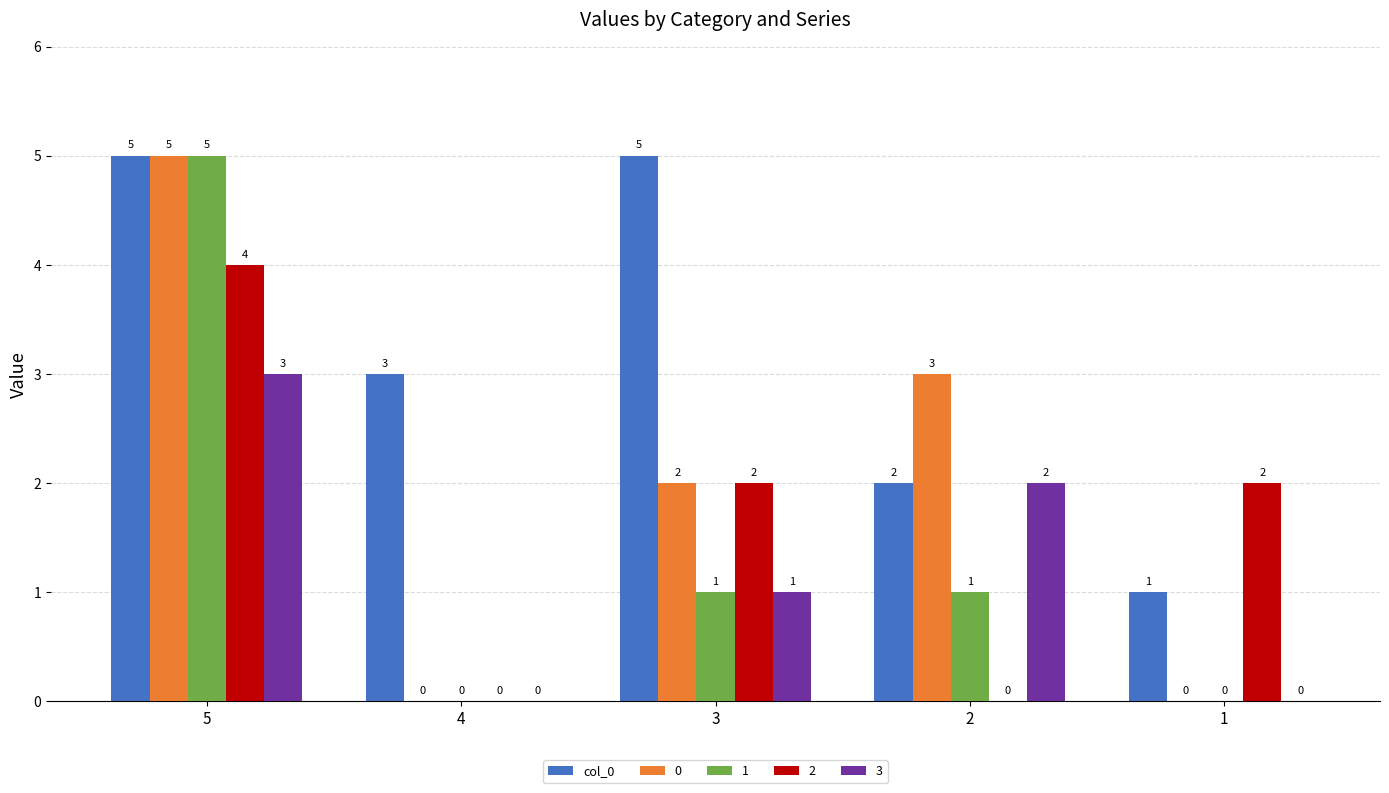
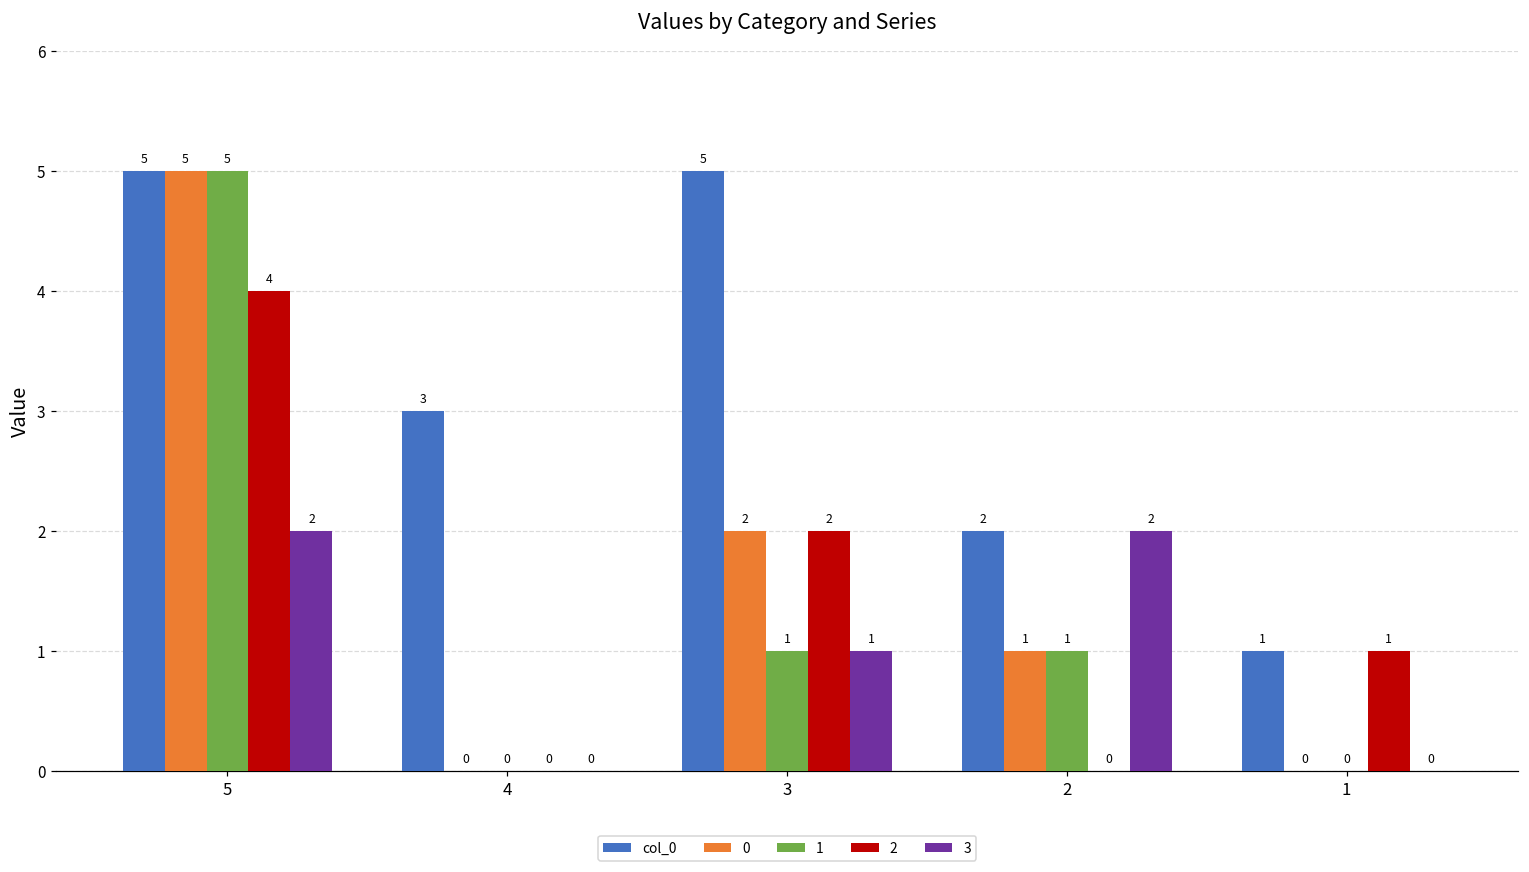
3, 5: 3 -> 2
0, 2: 3 -> 1
2, 1: 2 -> 1
